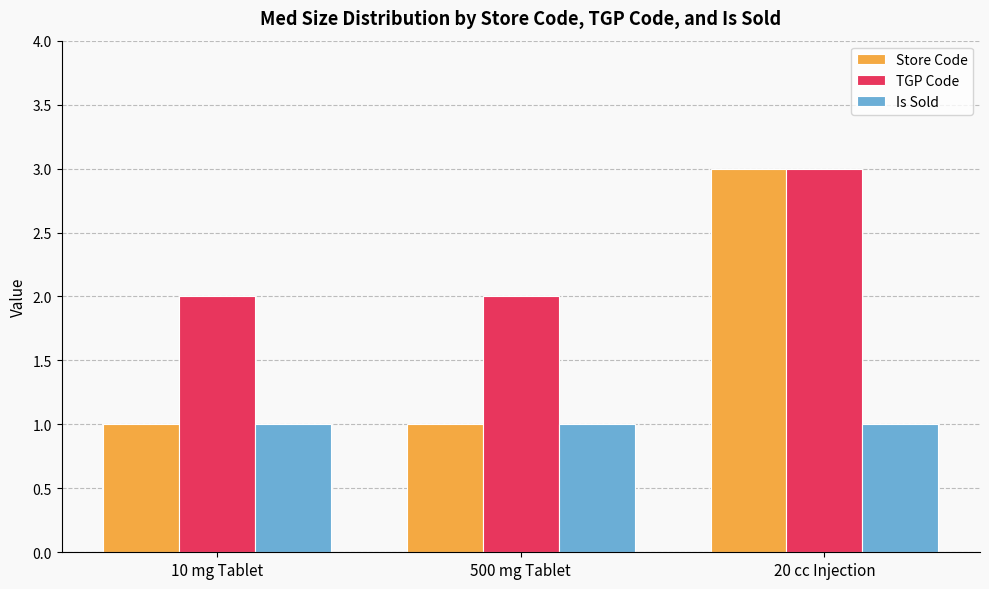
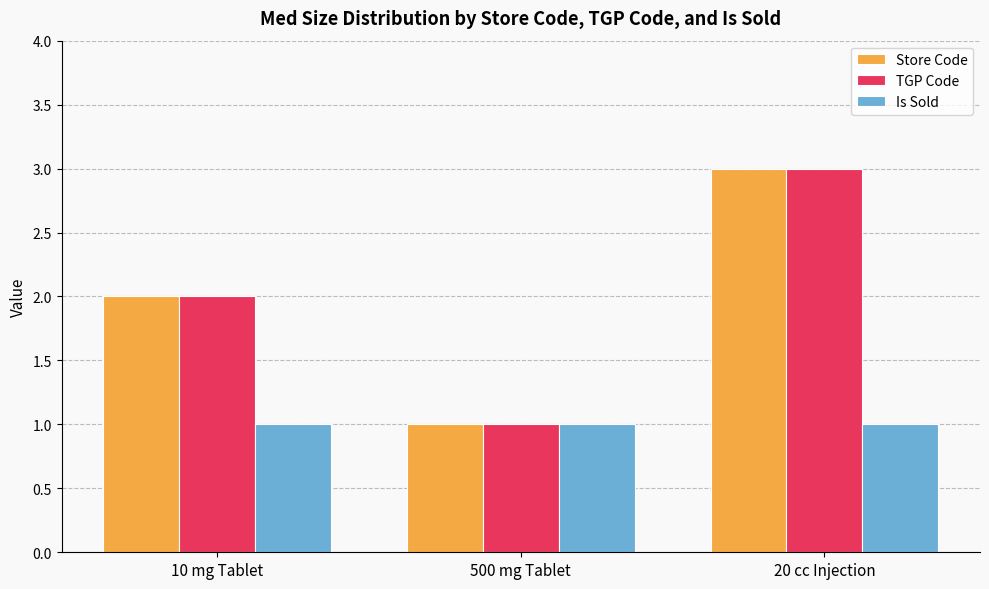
Store Code, 10 mg Tablet: 1 -> 2
TGP Code, 500 mg Tablet: 2 -> 1
